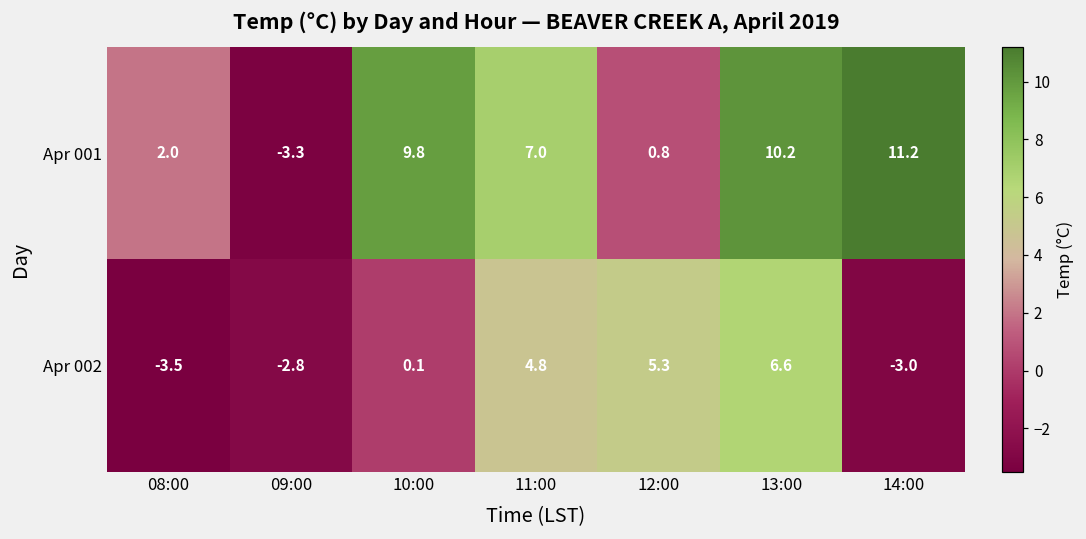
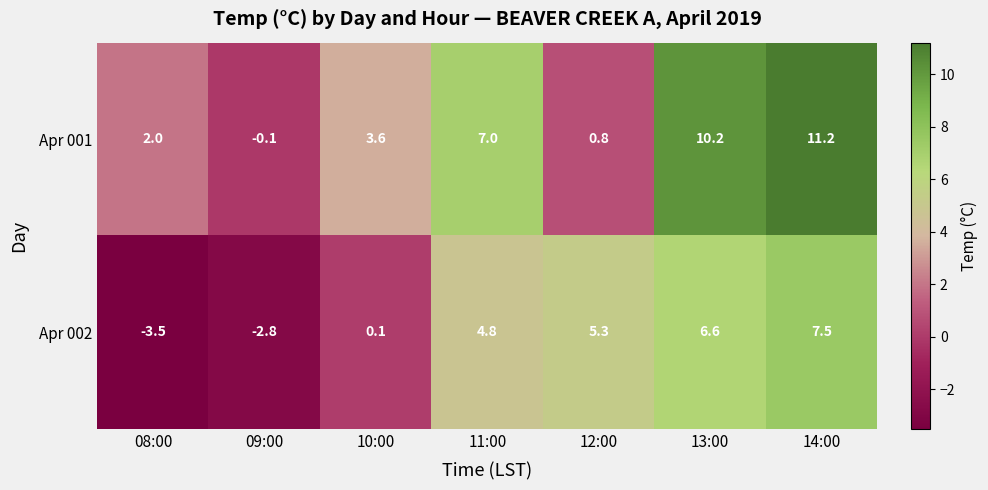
Apr 001, 09:00: -3.3 -> -0.1
Apr 001, 10:00: 9.8 -> 3.6
Apr 002, 14:00: -3.0 -> 7.5
